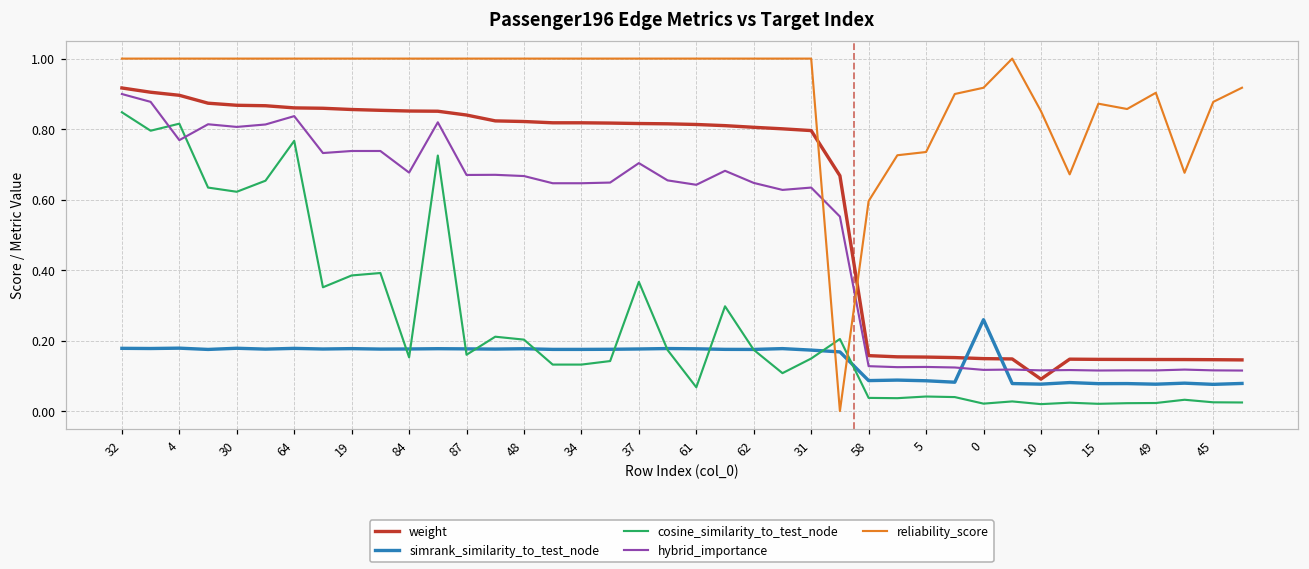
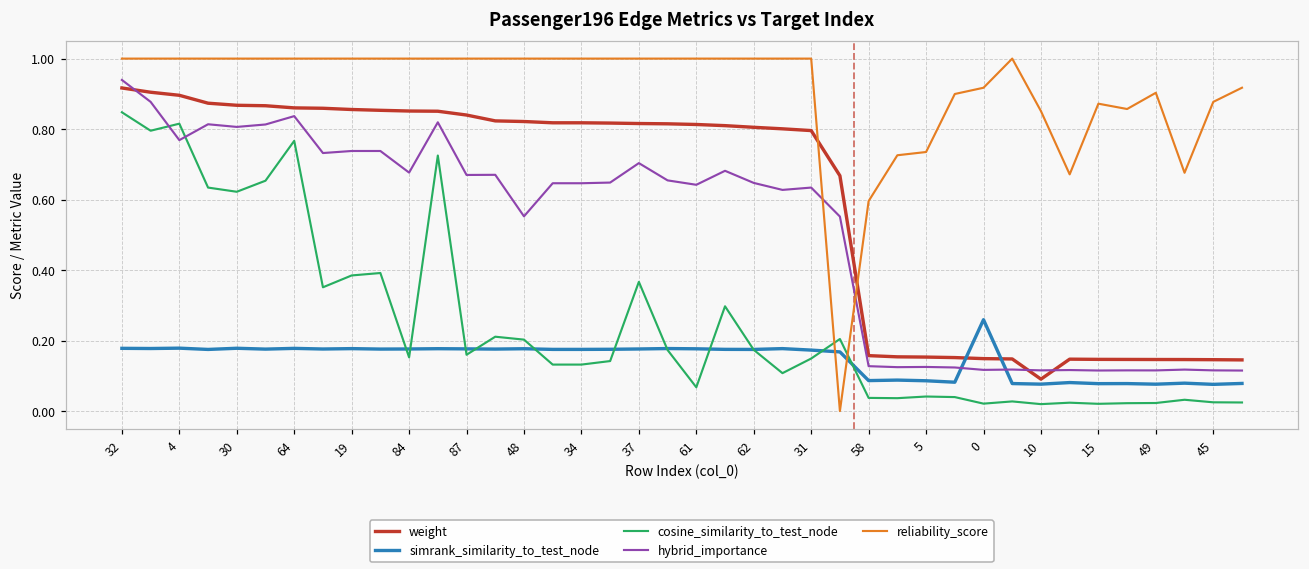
hybrid_importance, 32: 0.90 -> 0.94
hybrid_importance, 48: 0.67 -> 0.55
